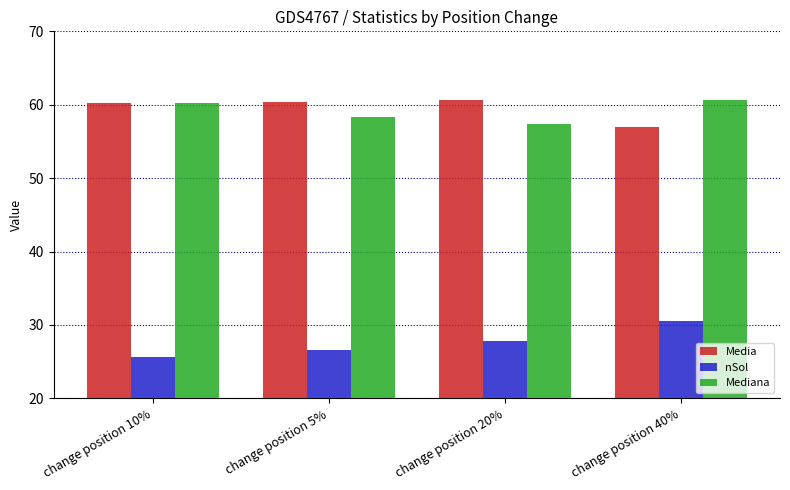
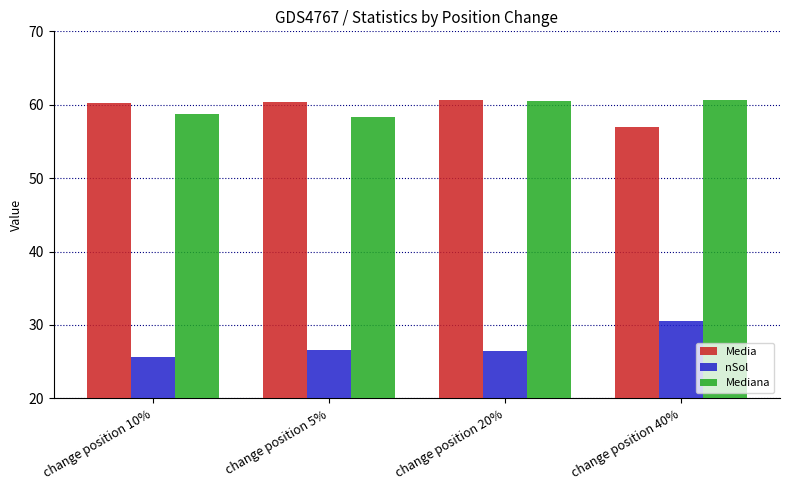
Mediana, change position 10%: 60 -> 59
nSol, change position 20%: 28 -> 26
Mediana, change position 20%: 57 -> 61
